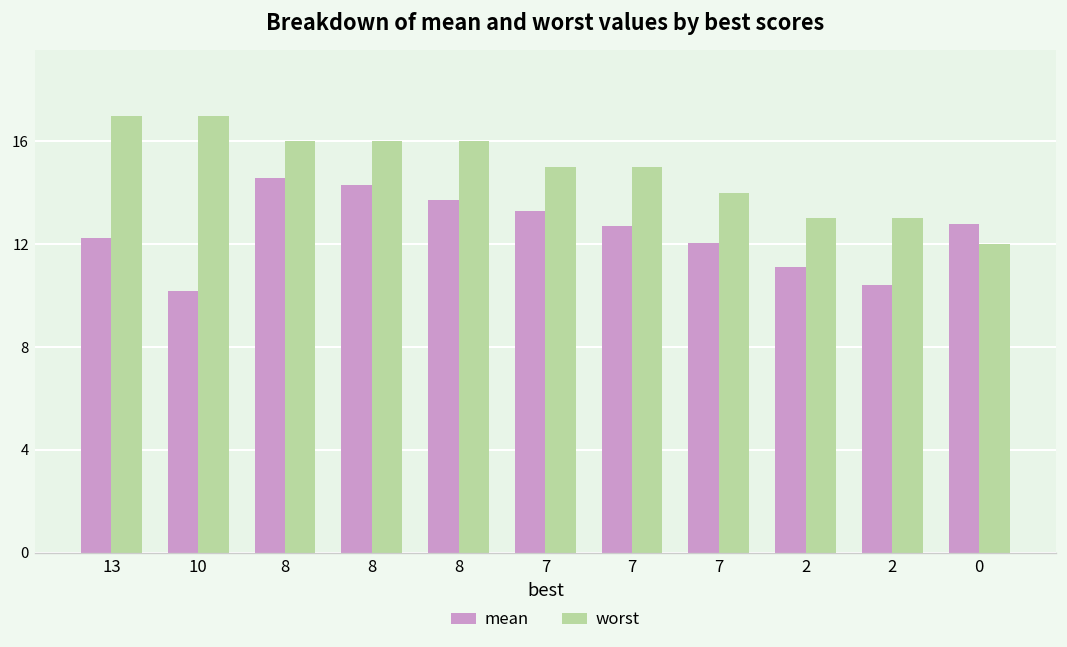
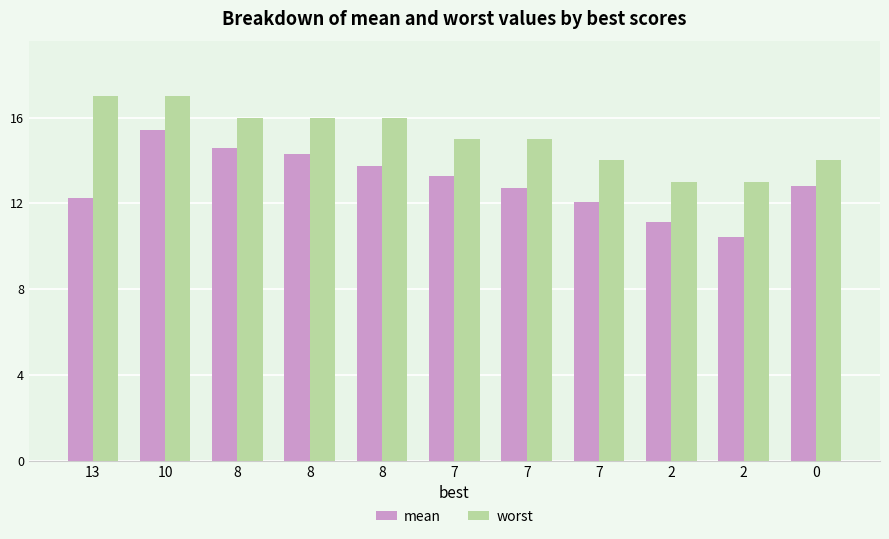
mean, 10: 10.2 -> 15.4
worst, 0: 12 -> 14
